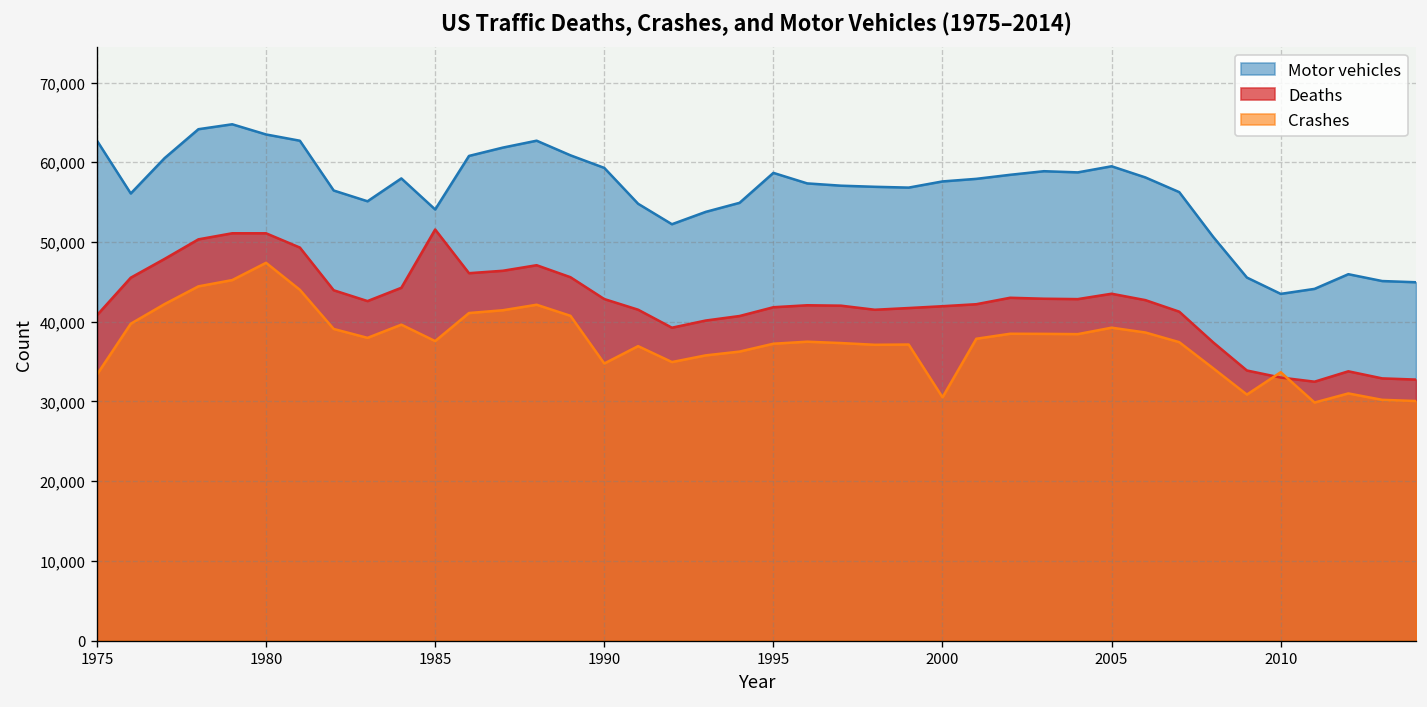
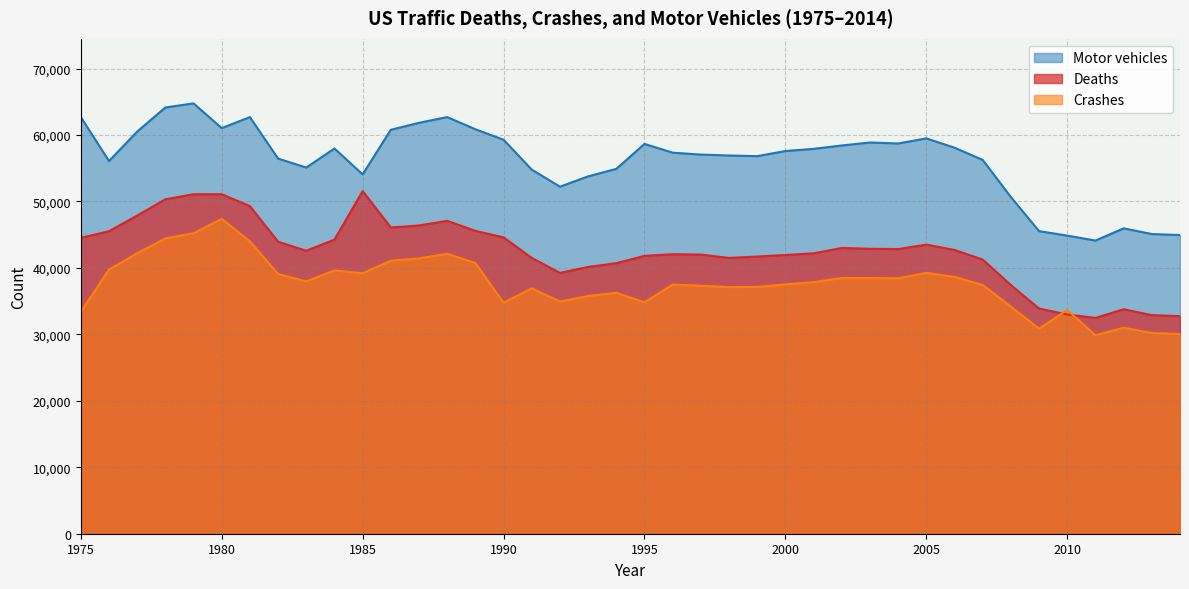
Deaths, 1975: 41,000 -> 45,000
Motor vehicles, 1980: 63,000 -> 61,000
Crashes, 1985: 38,000 -> 39,000
Deaths, 1990: 43,000 -> 45,000
Crashes, 1995: 37,000 -> 35,000
Crashes, 2000: 31,000 -> 38,000
Motor vehicles, 2010: 43,000 -> 45,000
